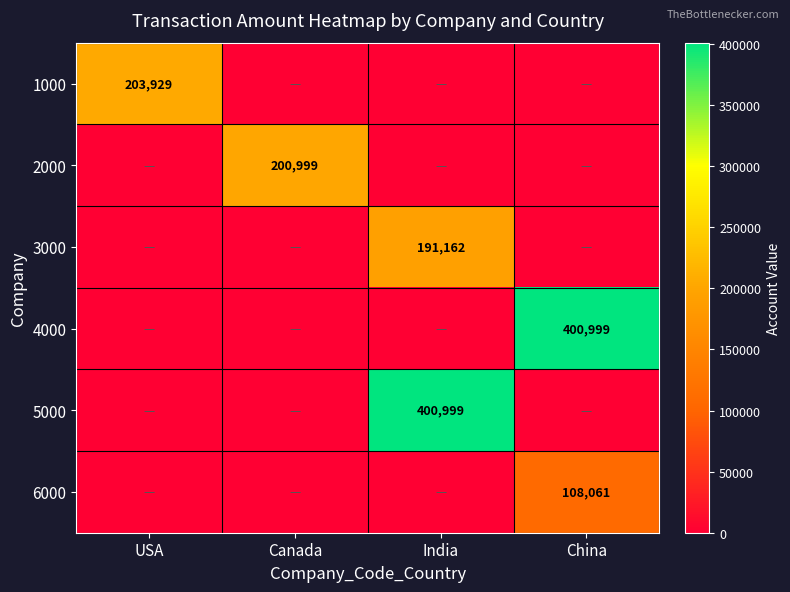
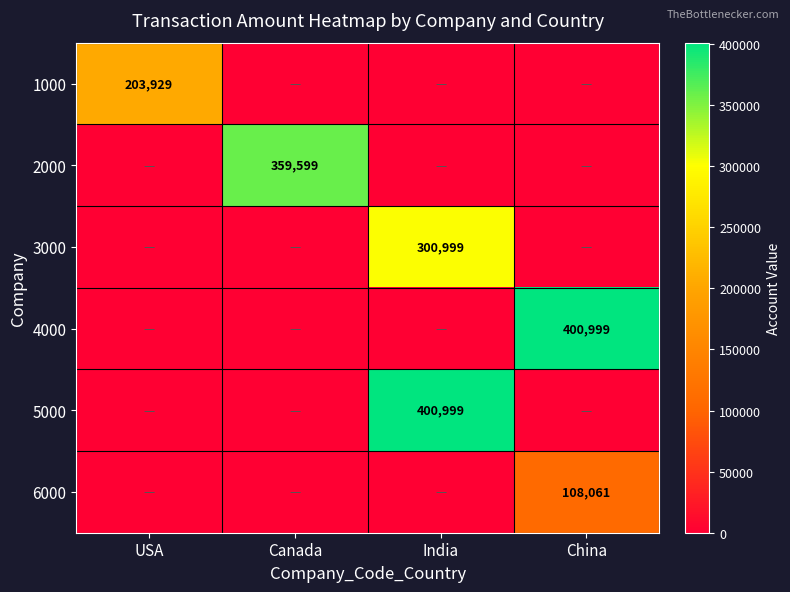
2000, Canada: 200,999 -> 359,599
3000, India: 191,162 -> 300,999
